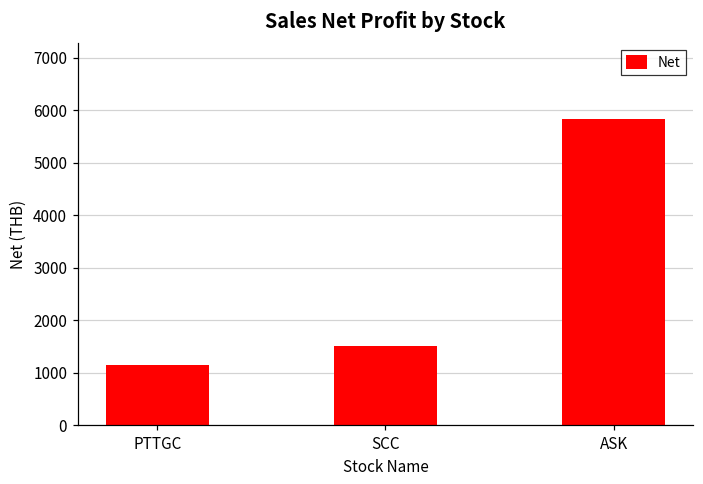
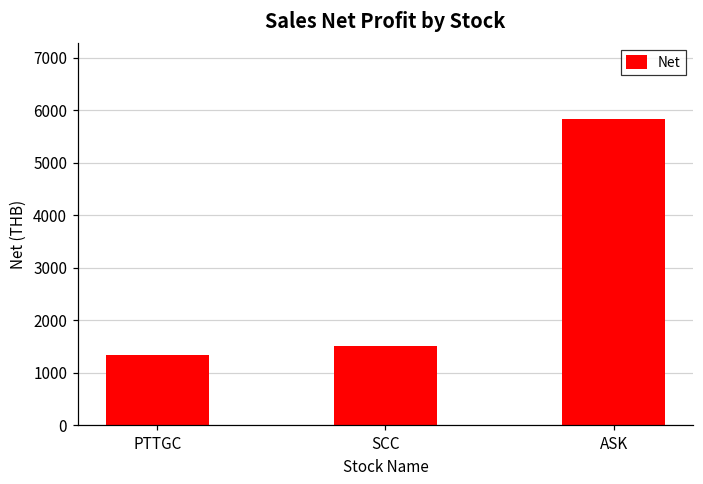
PTTGC: 1200 -> 1400
